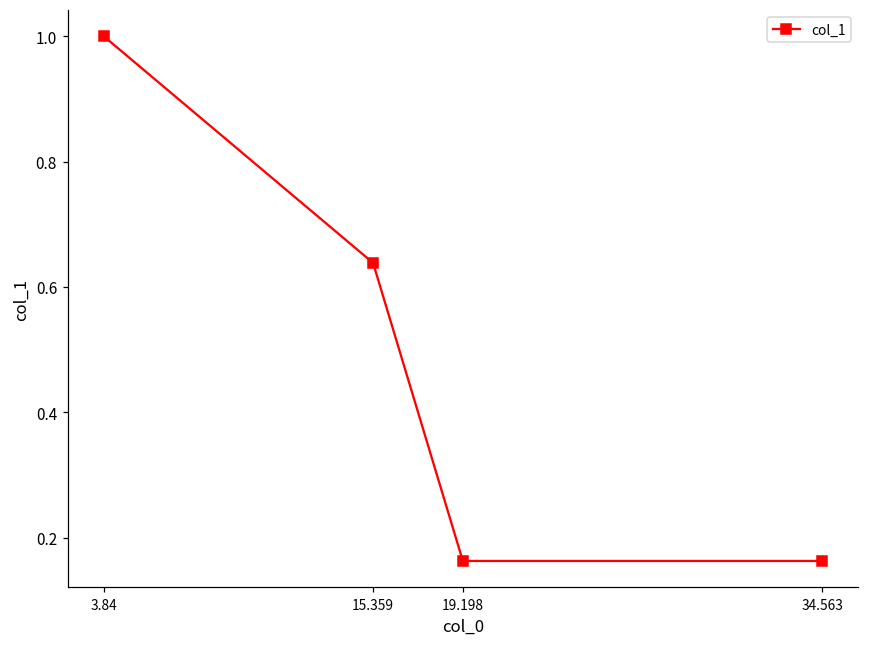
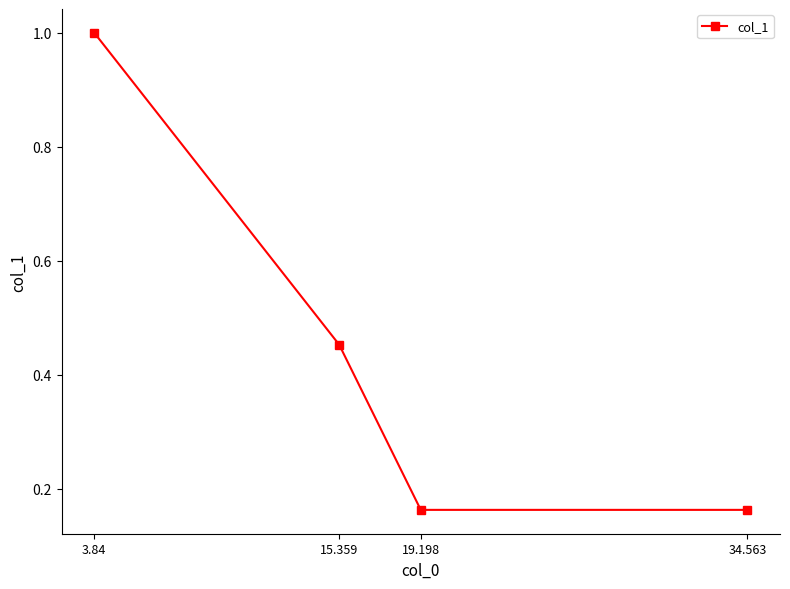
15.359: 0.64 -> 0.45
